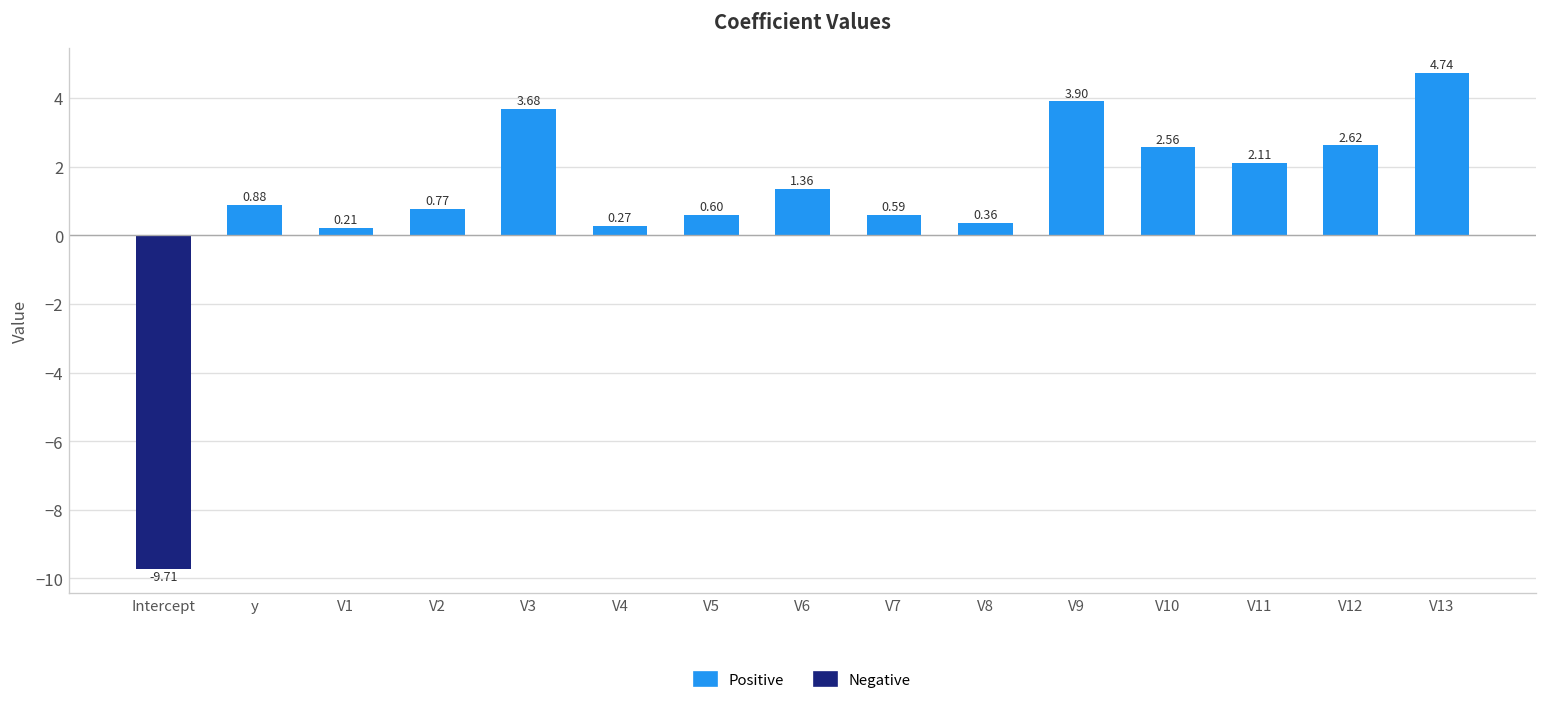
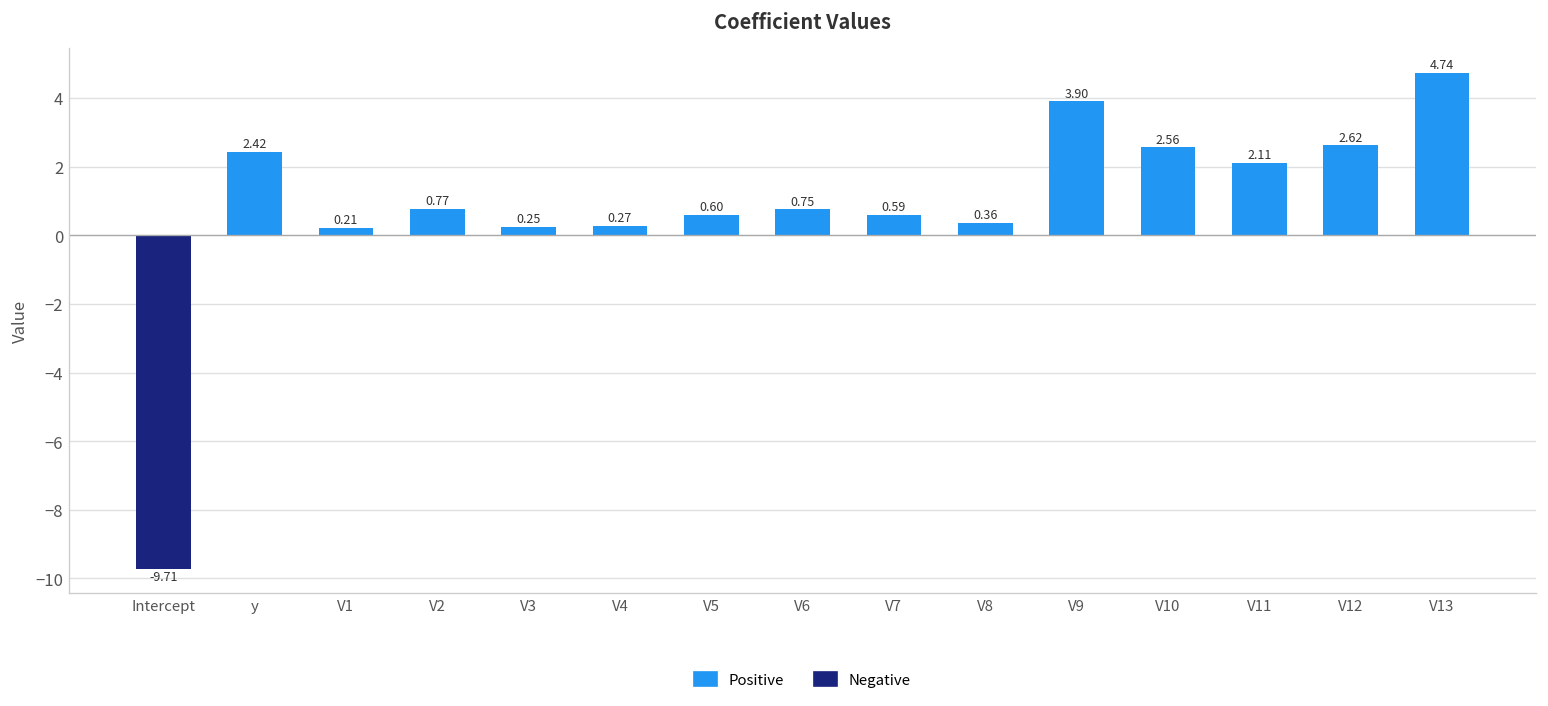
Positive, y: 0.88 -> 2.42
Positive, V3: 3.68 -> 0.25
Positive, V6: 1.36 -> 0.75
